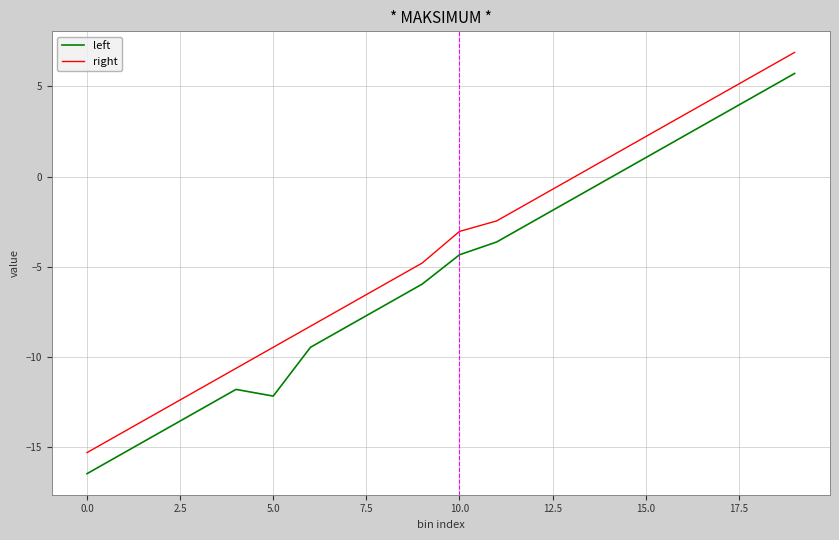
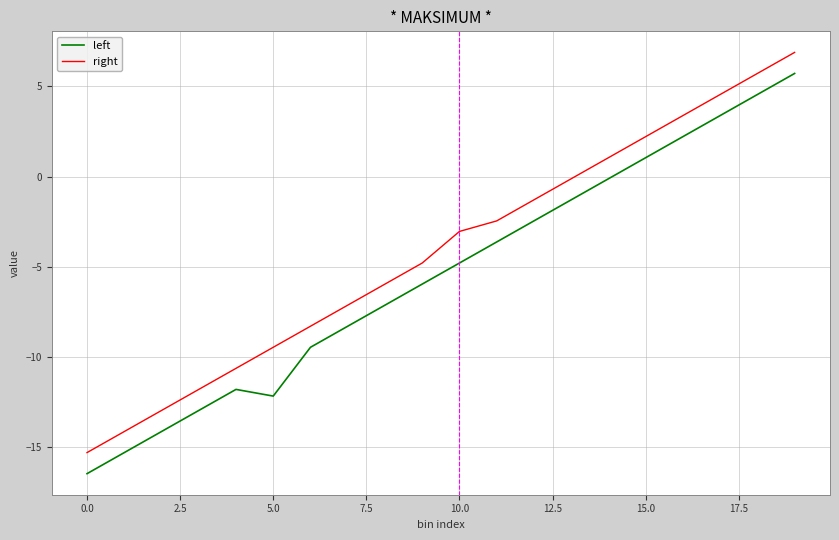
left, 10.0: -4.3 -> -4.8
